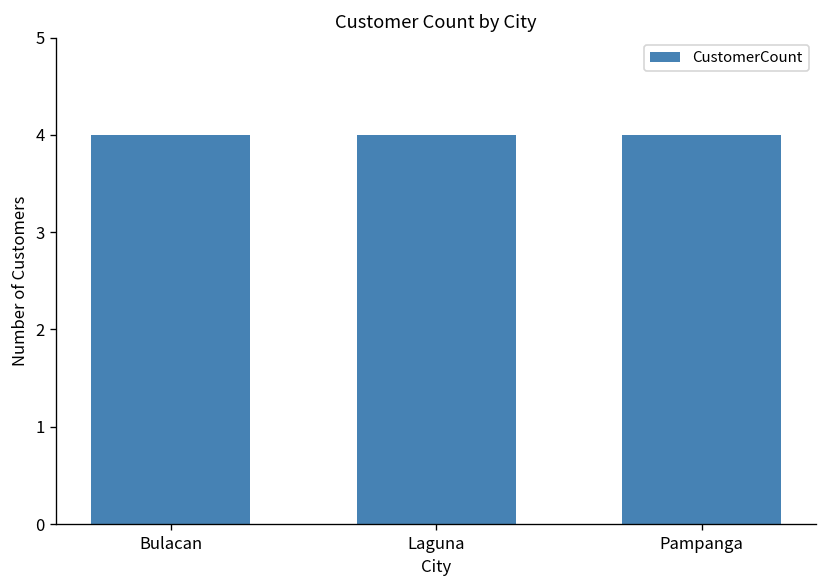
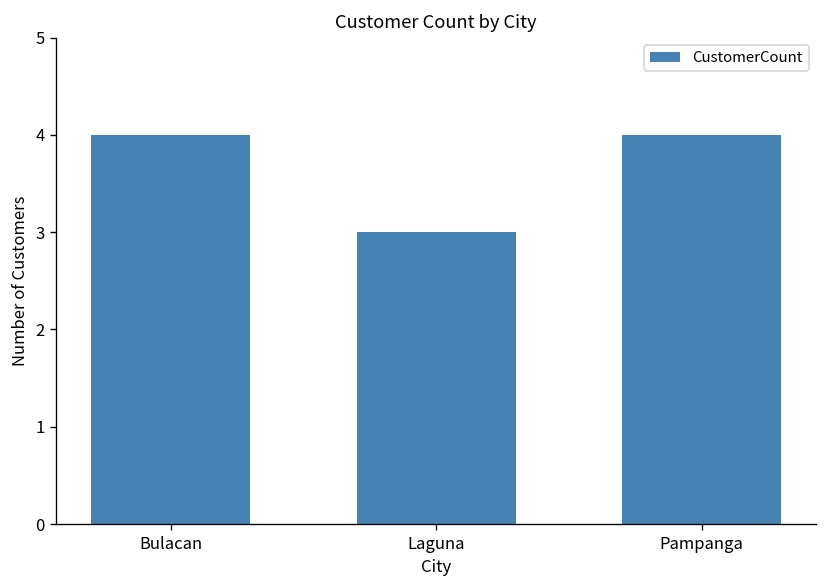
Laguna: 4 -> 3
